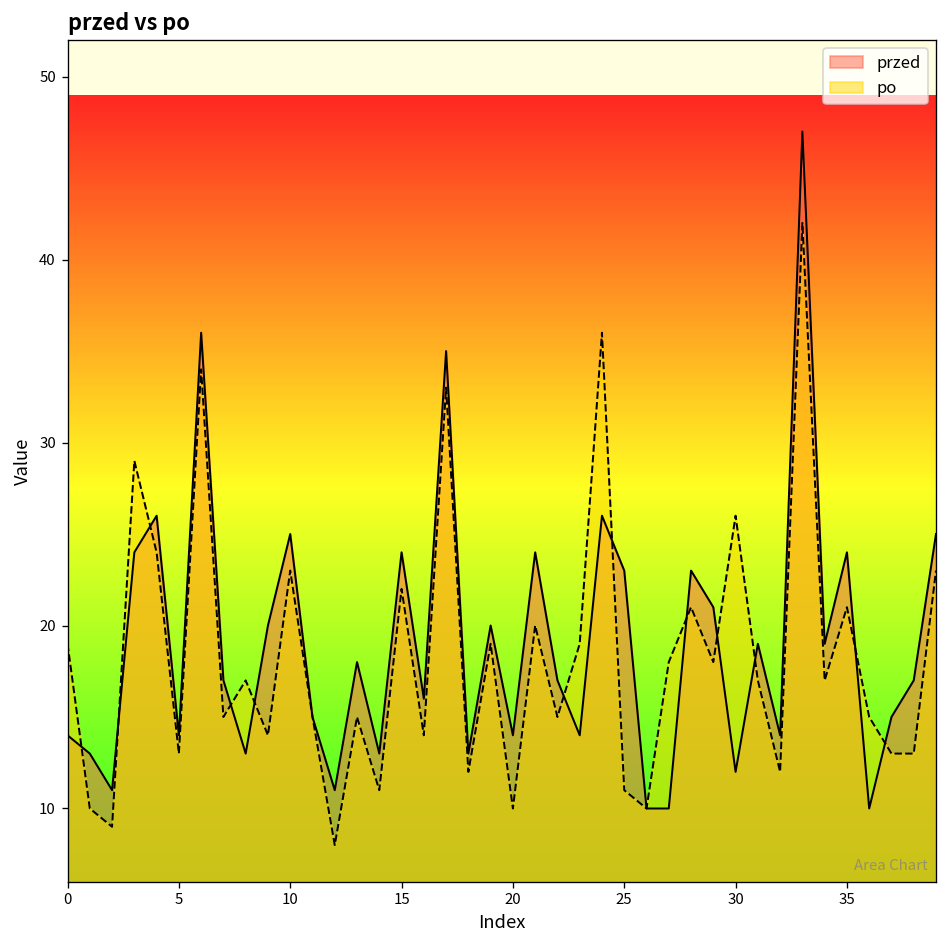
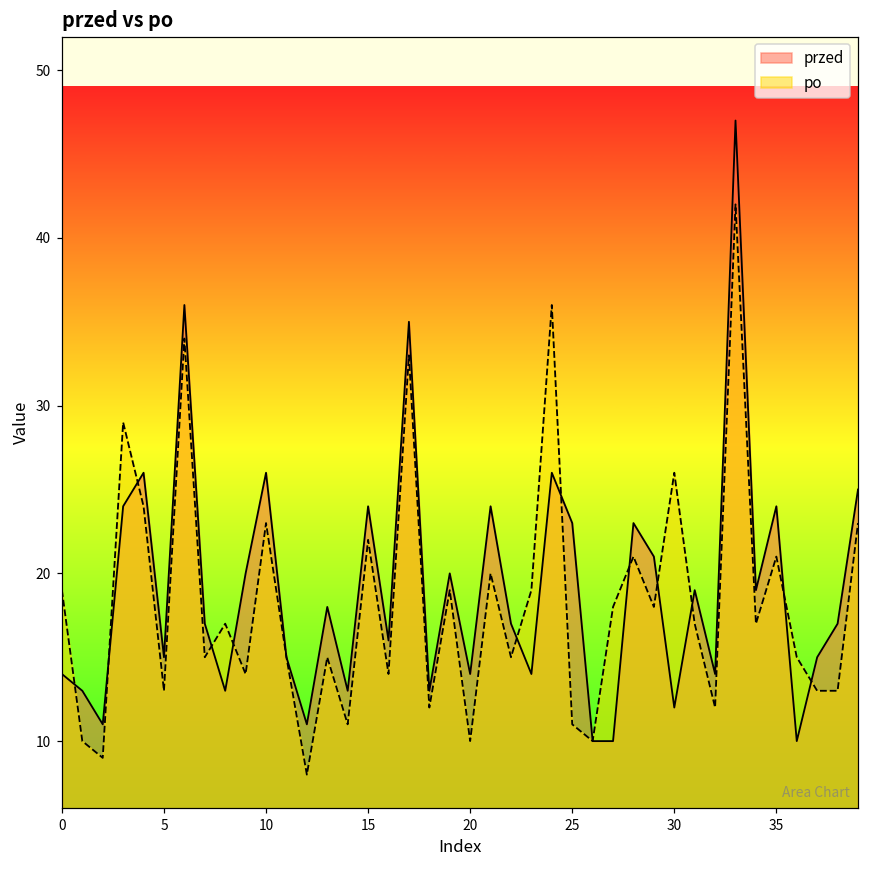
przed, 5: 14 -> 15
przed, 10: 25 -> 26
